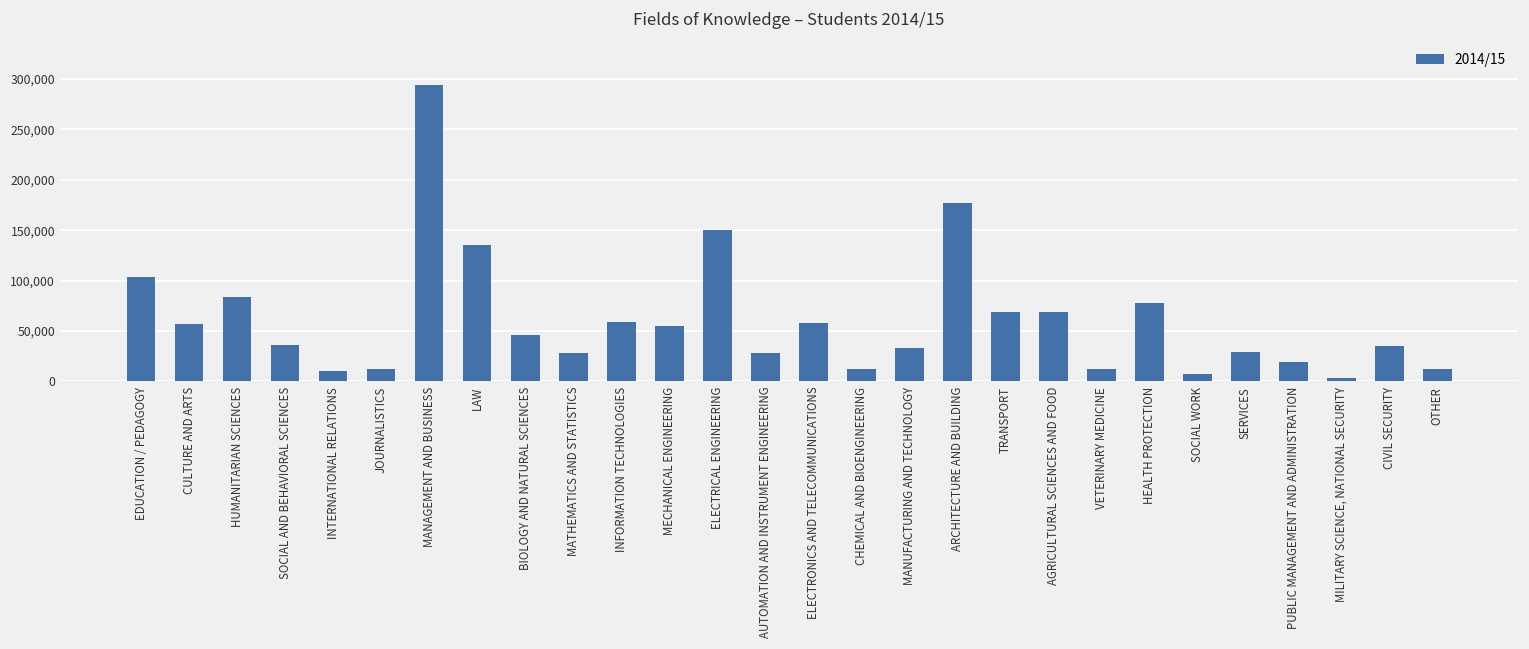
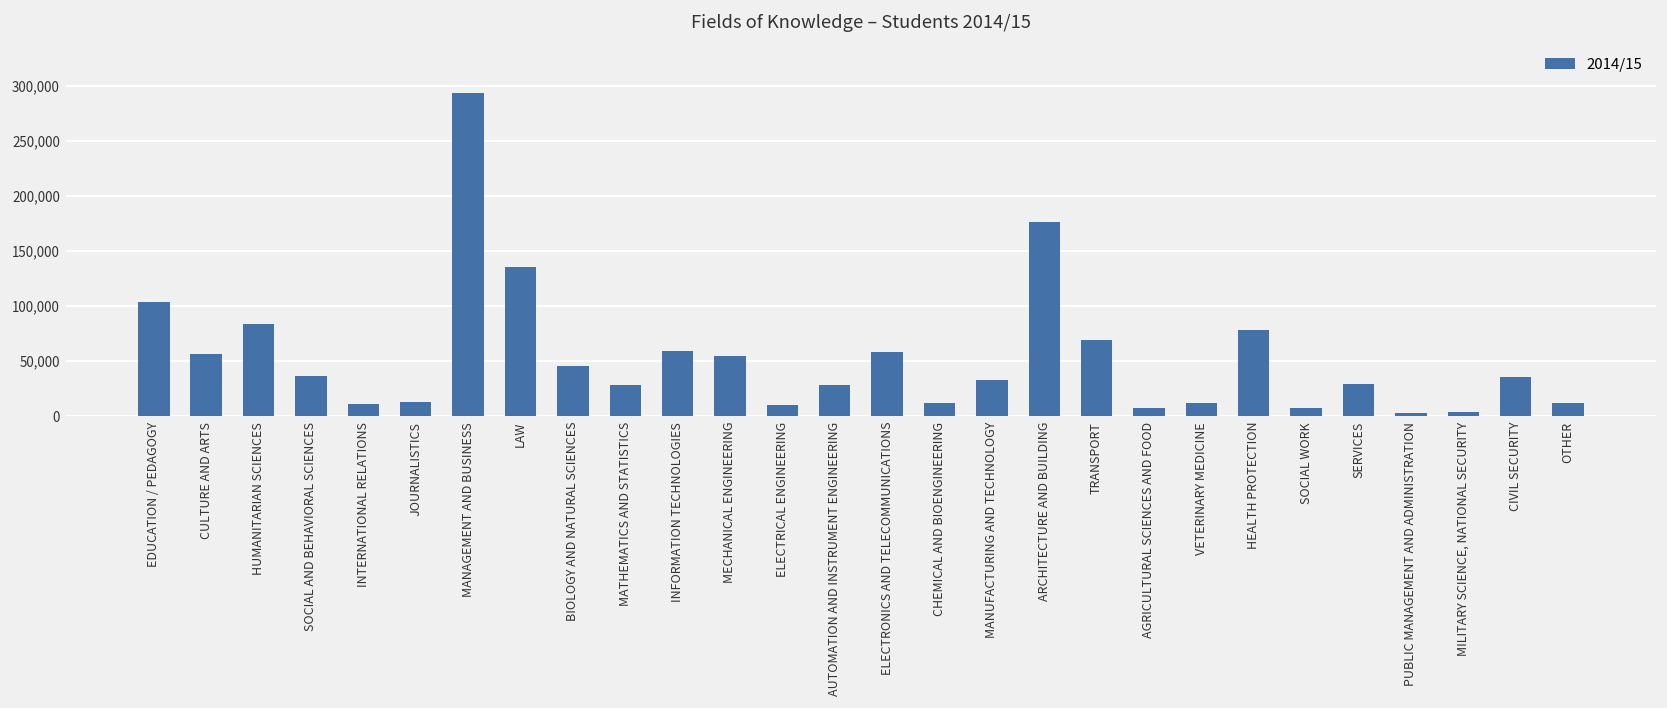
ELECTRICAL ENGINEERING: 150,000 -> 10,000
AGRICULTURAL SCIENCES AND FOOD: 70,000 -> 10,000
PUBLIC MANAGEMENT AND ADMINISTRATION: 20,000 -> 0
